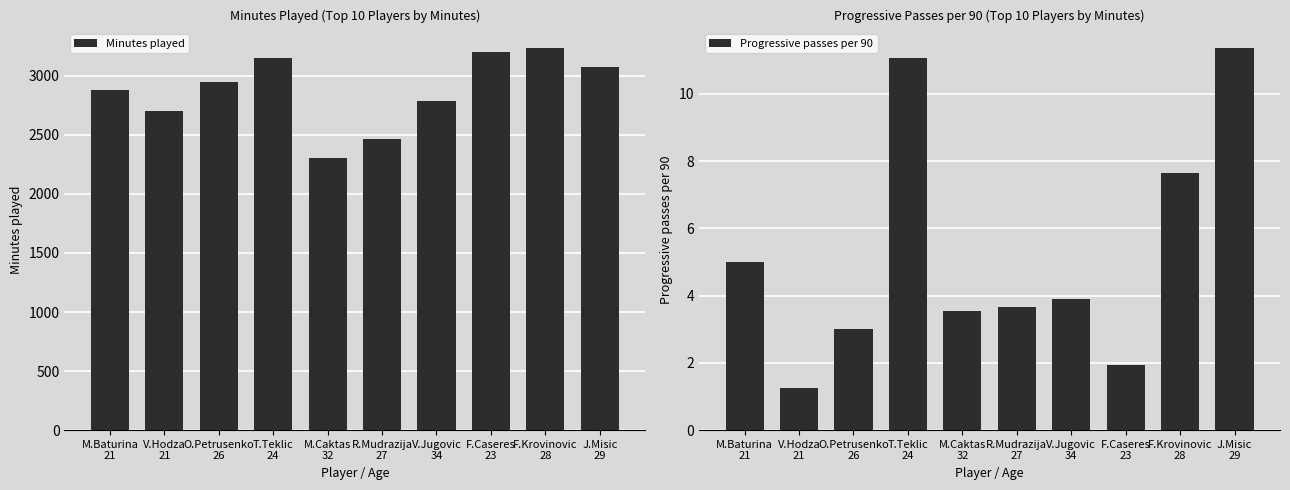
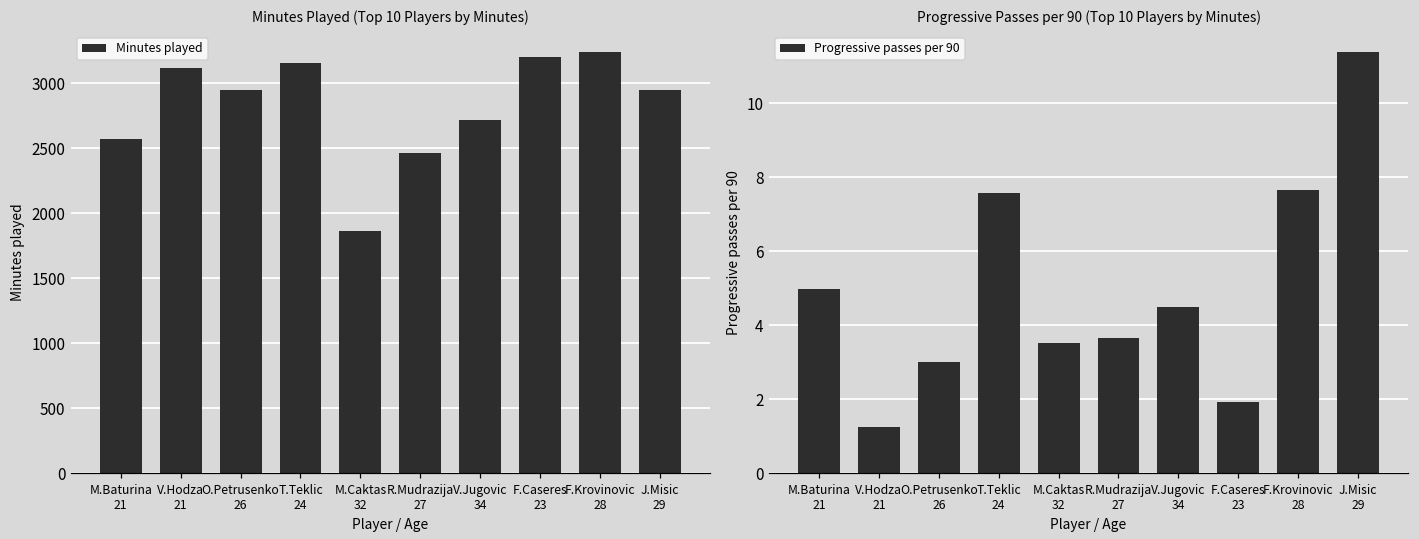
Minutes Played (Top 10 Players by Minutes), M.Baturina 21: 2880 -> 2570
Minutes Played (Top 10 Players by Minutes), V.Hodza 21: 2700 -> 3120
Minutes Played (Top 10 Players by Minutes), M.Caktas 32: 2310 -> 1870
Minutes Played (Top 10 Players by Minutes), V.Jugovic 34: 2790 -> 2720
Minutes Played (Top 10 Players by Minutes), J.Misic 29: 3080 -> 2950
Progressive Passes per 90 (Top 10 Players by Minutes), T.Teklic 24: 11.1 -> 7.6
Progressive Passes per 90 (Top 10 Players by Minutes), V.Jugovic 34: 3.9 -> 4.5
